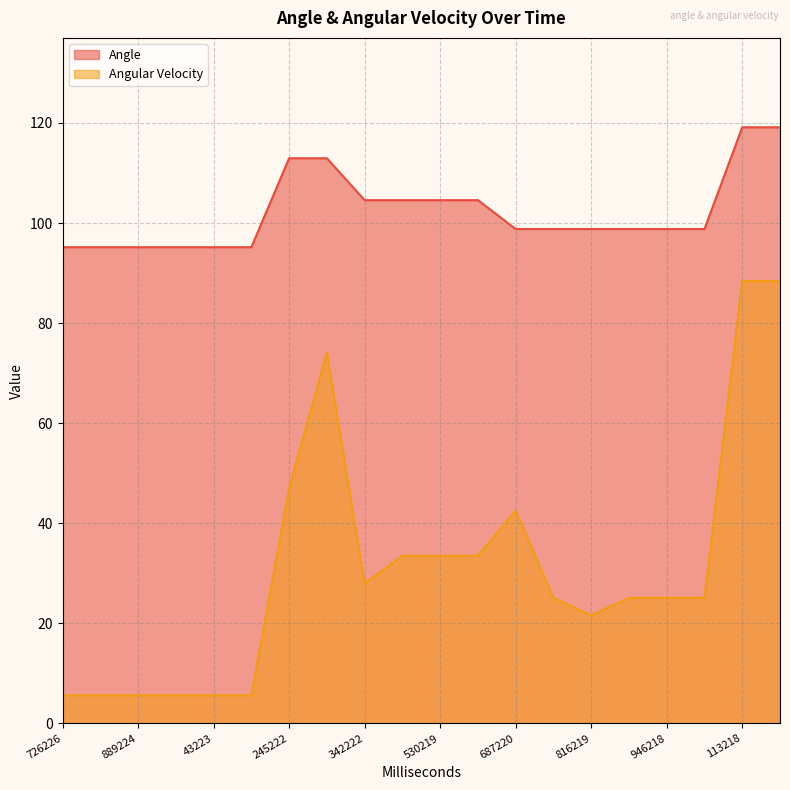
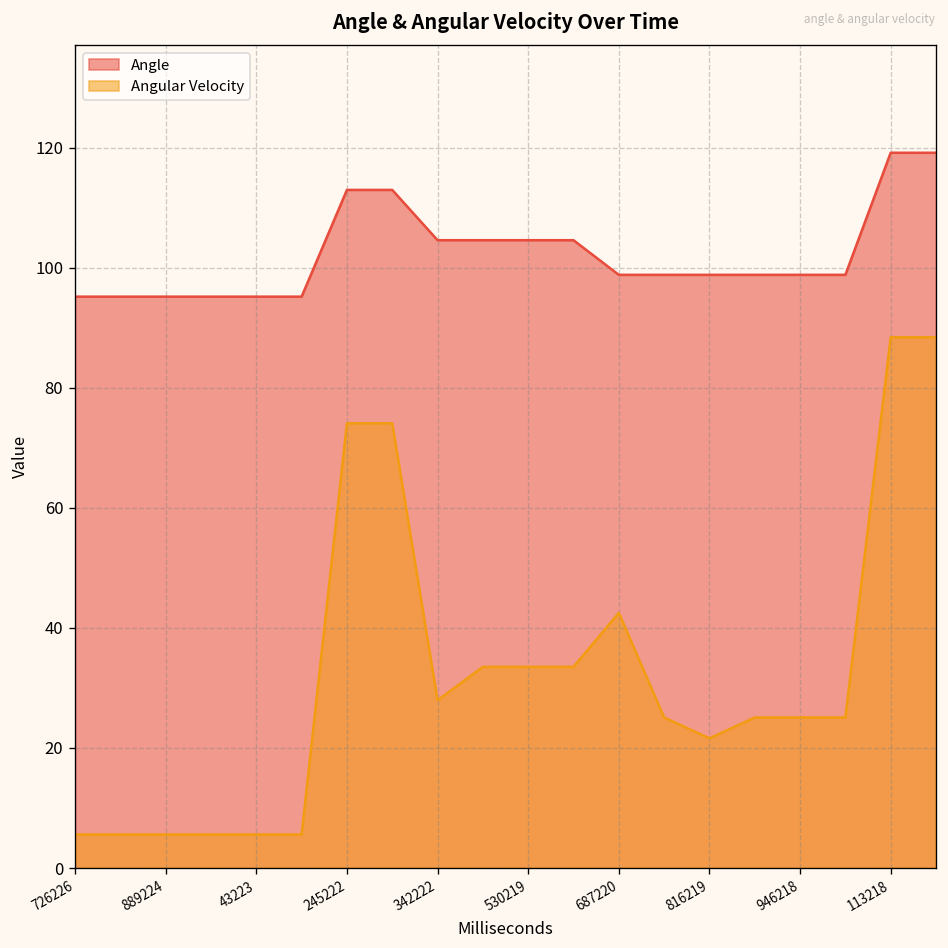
Angular Velocity, 245222: 47 -> 74
